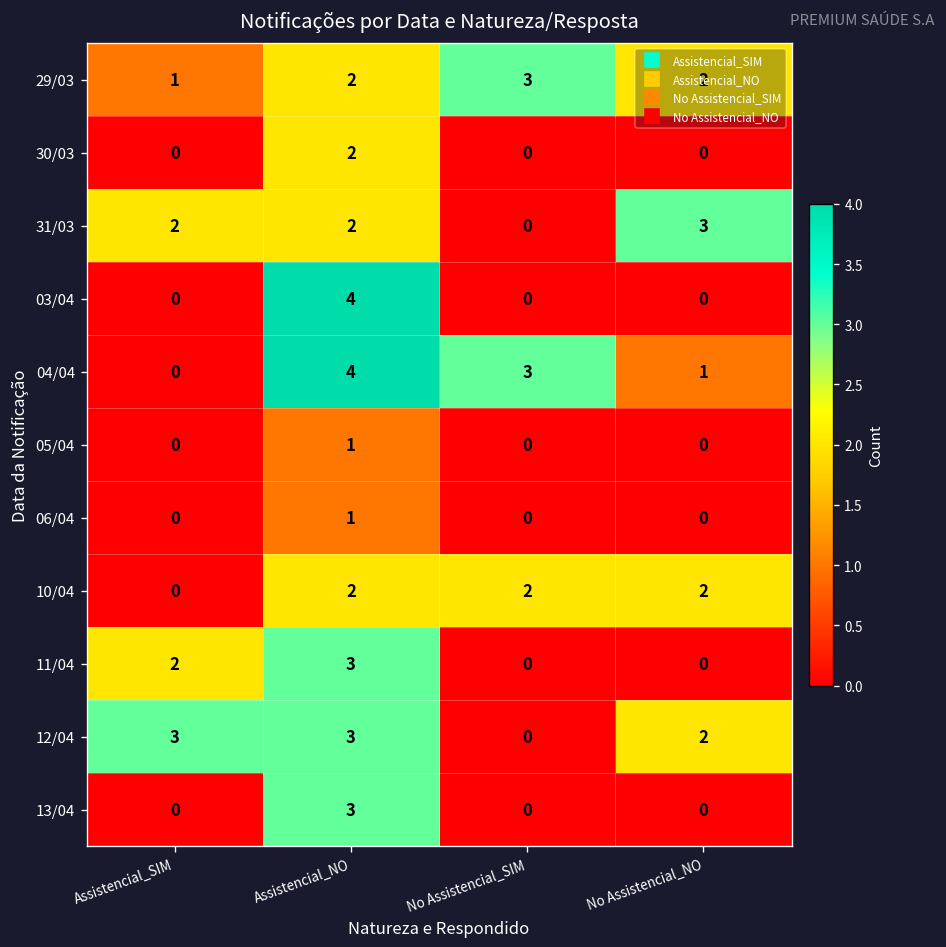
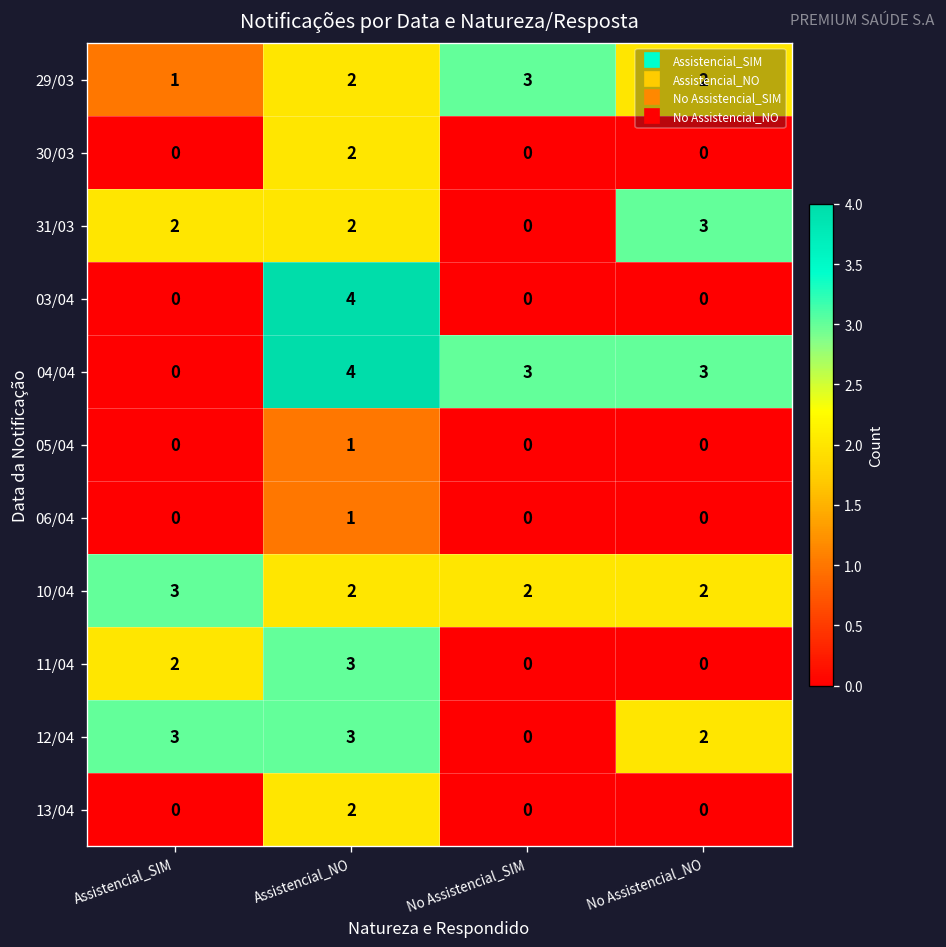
04/04, No Assistencial_NO: 1 -> 3
10/04, Assistencial_SIM: 0 -> 3
13/04, Assistencial_NO: 3 -> 2
